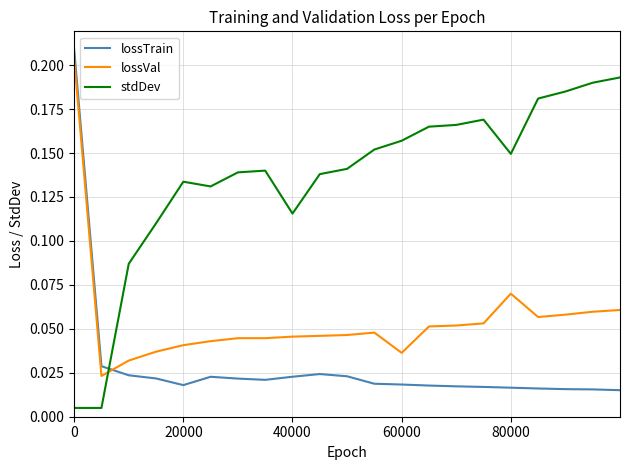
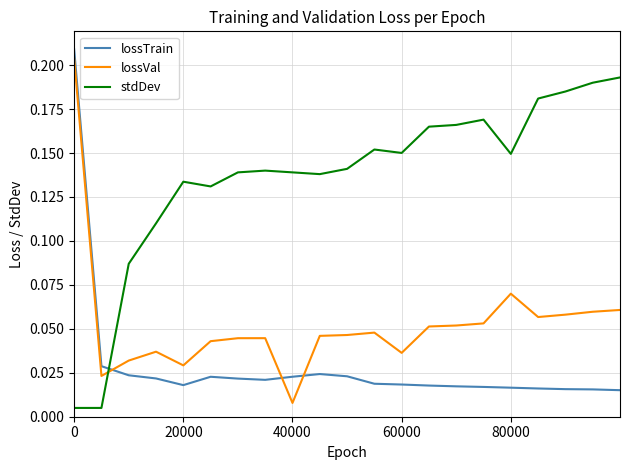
lossVal, 20000: 0.041 -> 0.029
lossVal, 40000: 0.046 -> 0.008
stdDev, 40000: 0.116 -> 0.139
stdDev, 60000: 0.157 -> 0.150
